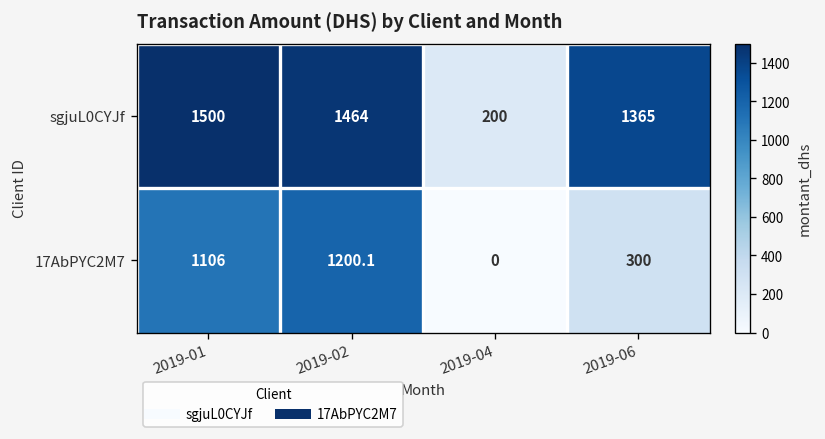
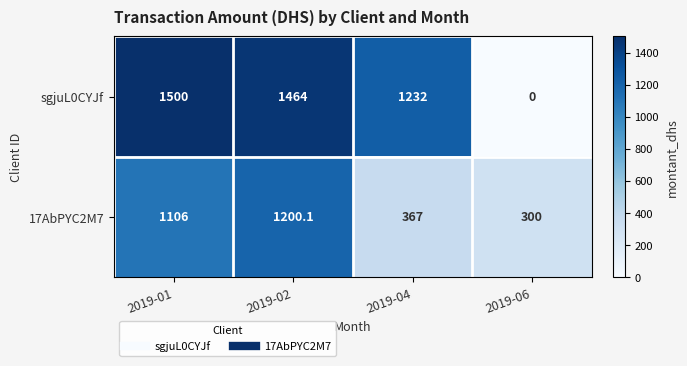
sgjuL0CYJf, 2019-04: 200 -> 1232
sgjuL0CYJf, 2019-06: 1365 -> 0
17AbPYC2M7, 2019-04: 0 -> 367
